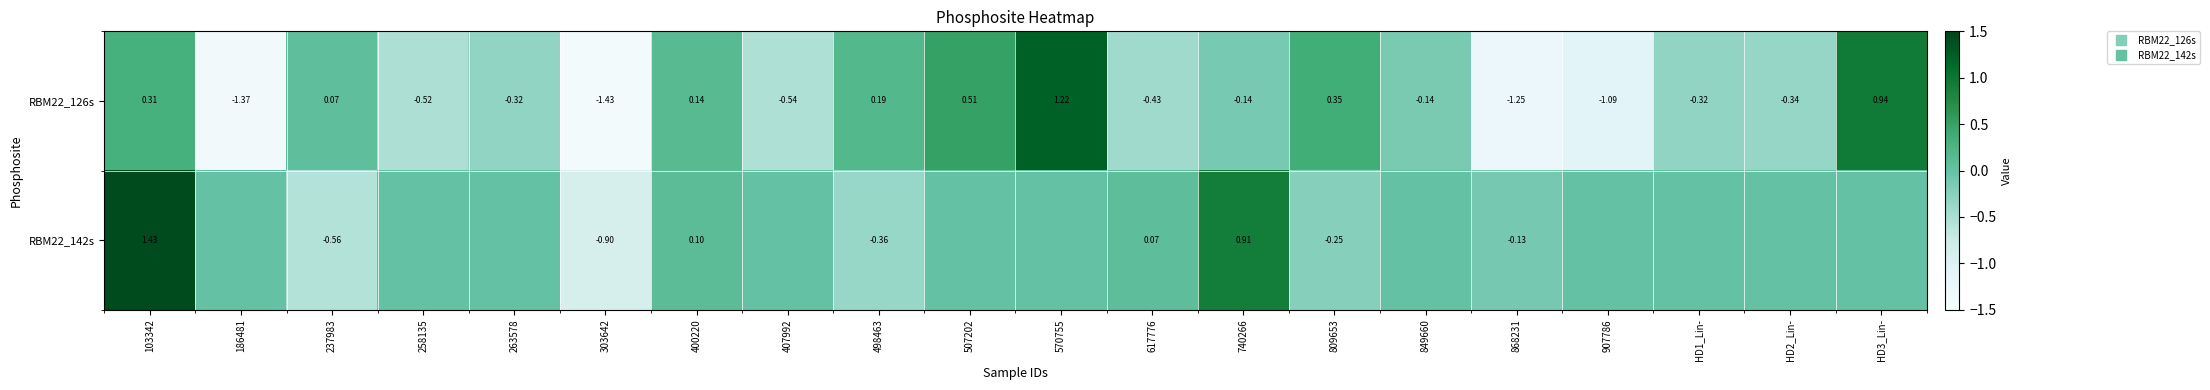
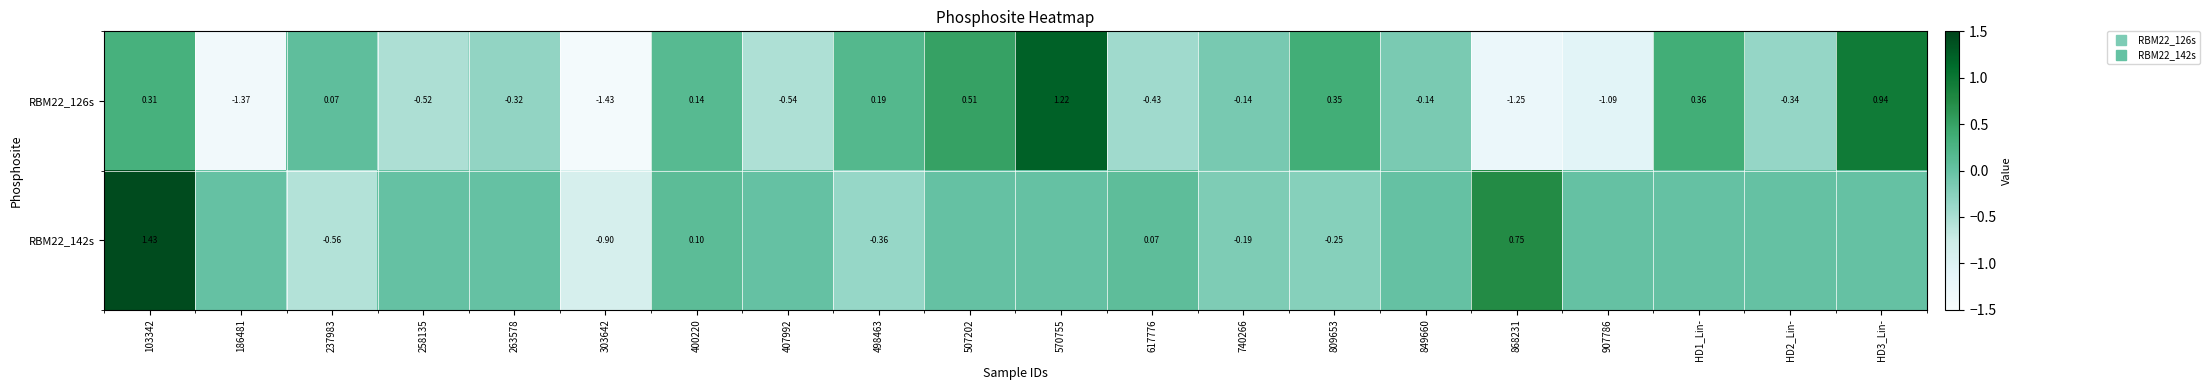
RBM22_126s, HD1_Lin-: -0.32 -> 0.36
RBM22_142s, 740266: 0.91 -> -0.19
RBM22_142s, 868231: -0.13 -> 0.75
